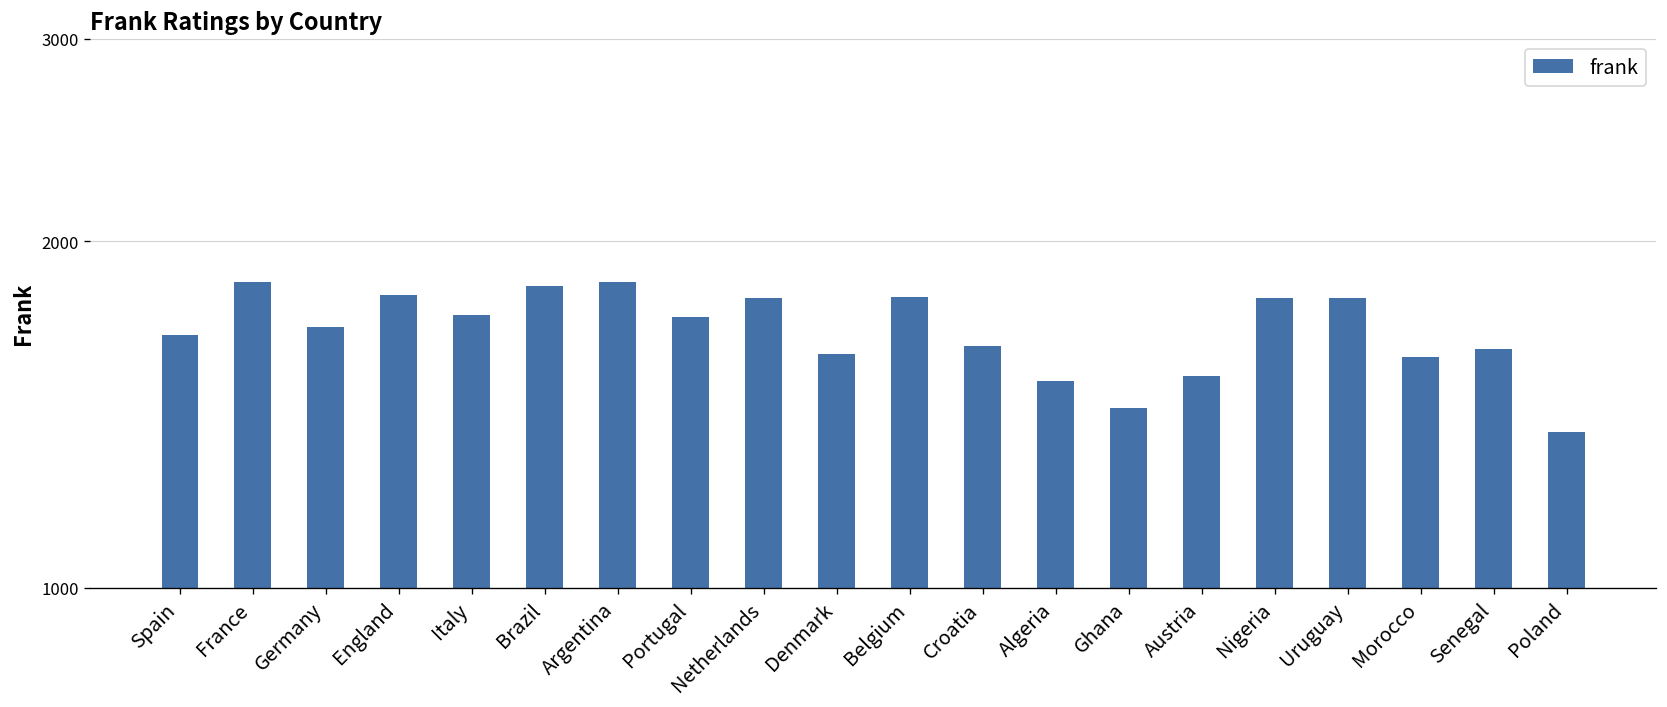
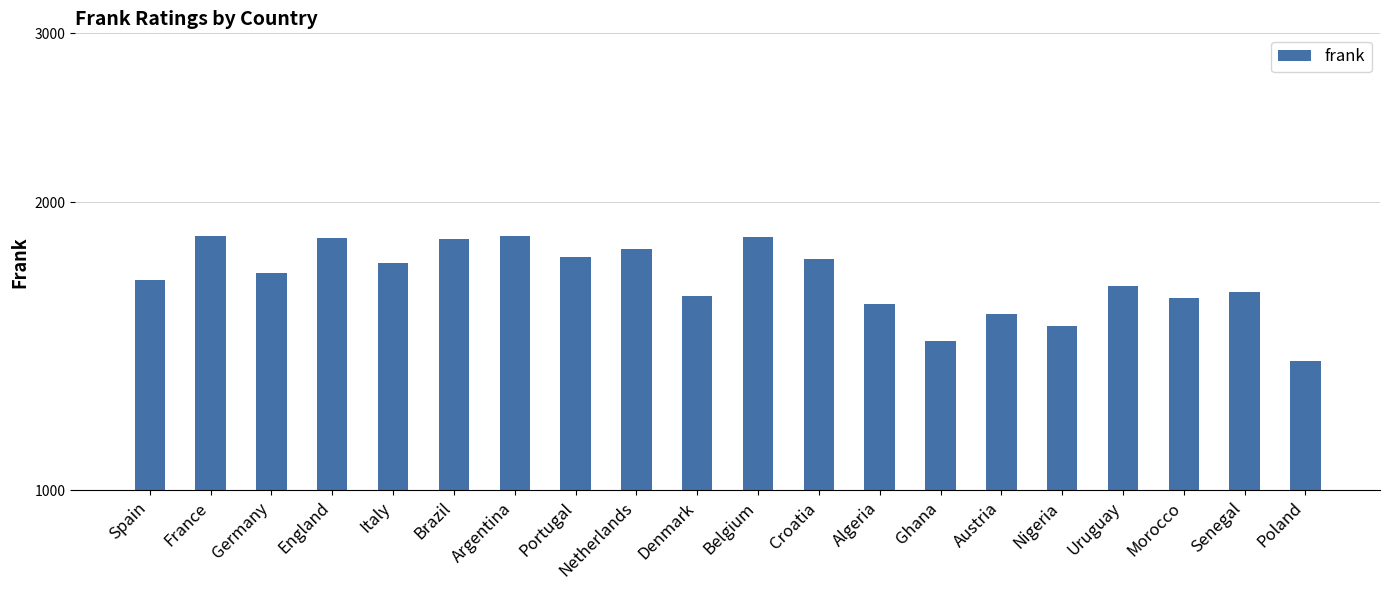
England: 1800 -> 1830
Portugal: 1720 -> 1750
Belgium: 1790 -> 1840
Croatia: 1620 -> 1740
Algeria: 1510 -> 1570
Nigeria: 1790 -> 1490
Uruguay: 1790 -> 1630
